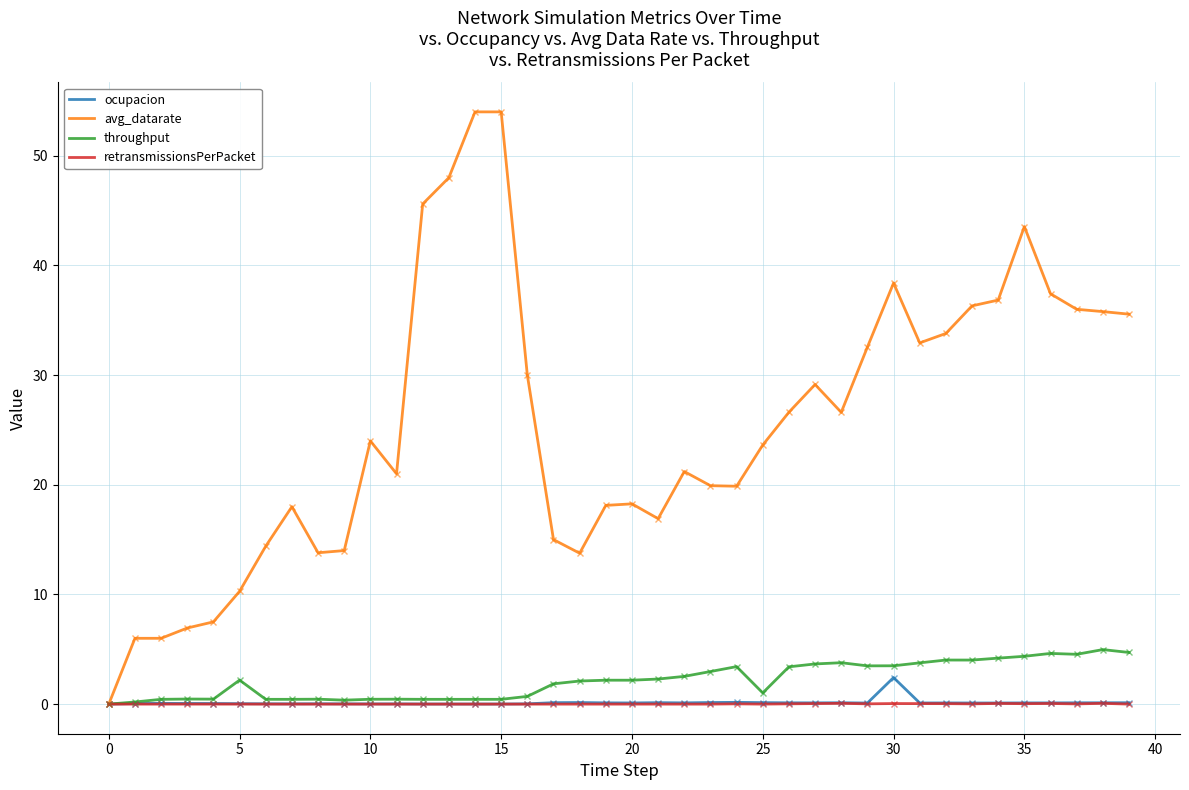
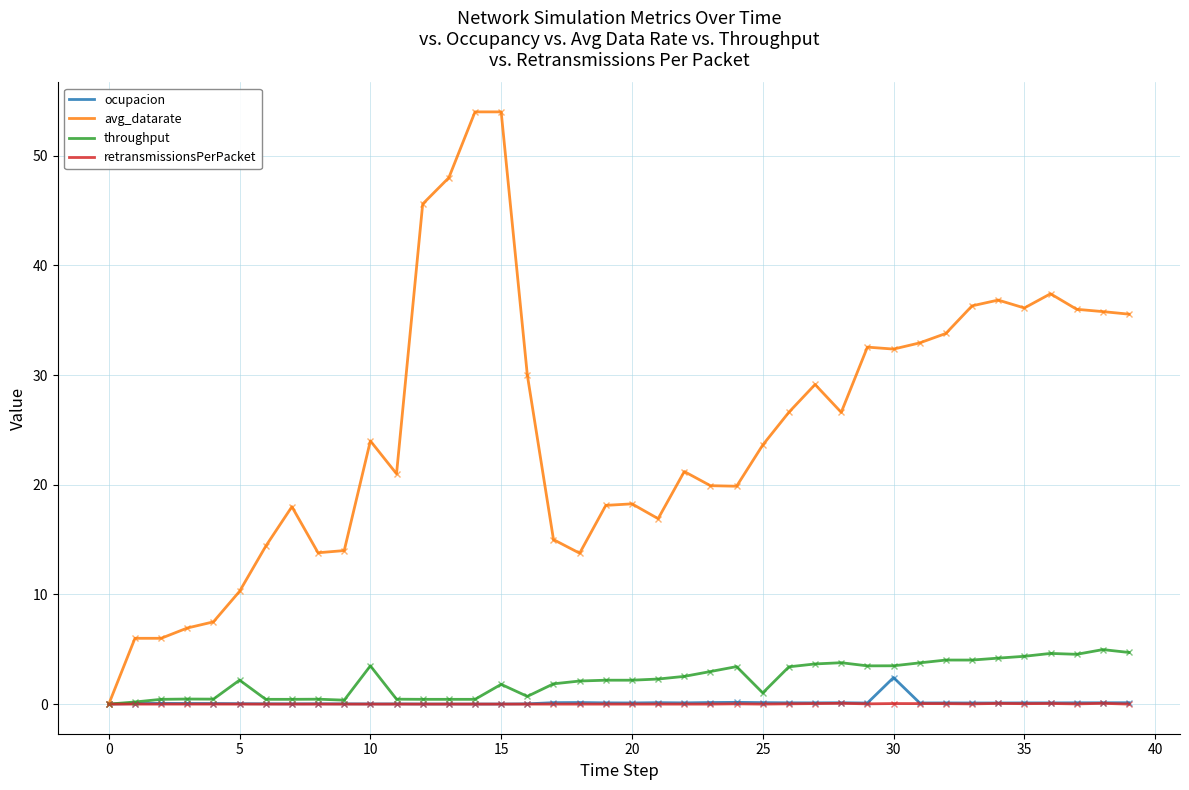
throughput, 10: 0.4 -> 3.5
throughput, 15: 0.4 -> 1.8
avg_datarate, 30: 38.4 -> 32.4
avg_datarate, 35: 43.5 -> 36.1
